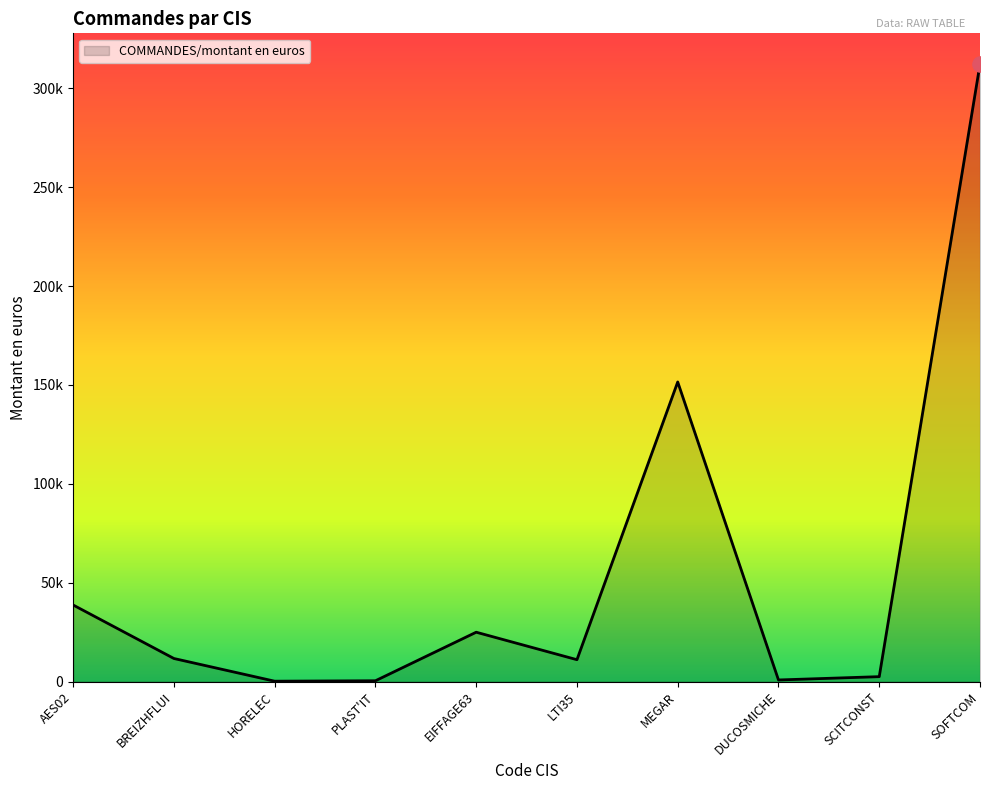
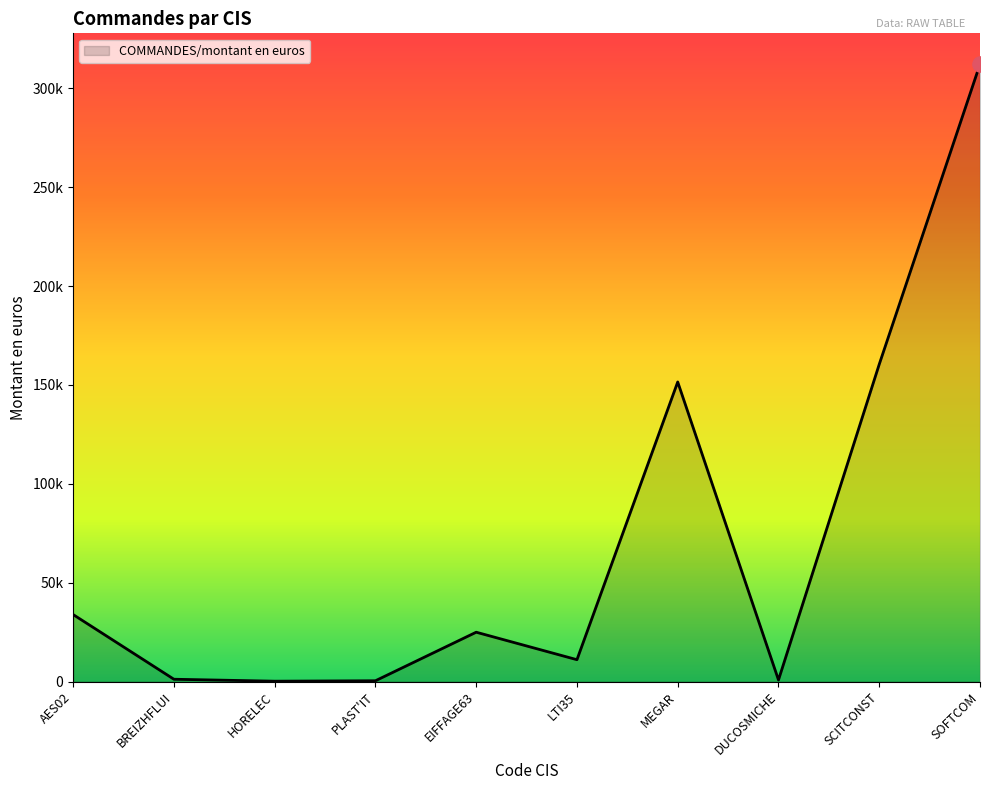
COMMANDES/montant en euros, AES02: 39000 -> 34000
COMMANDES/montant en euros, BREIZHFLUI: 12000 -> 1000
COMMANDES/montant en euros, SCITCONST: 2000 -> 160000
